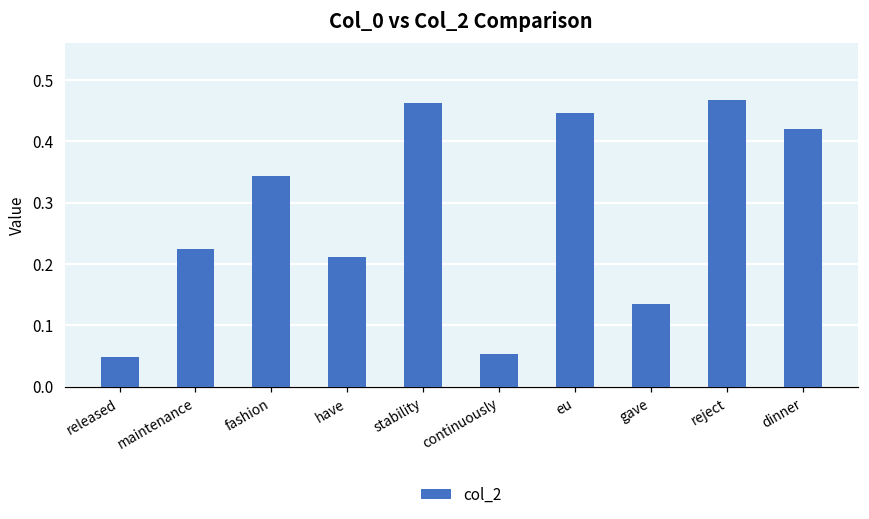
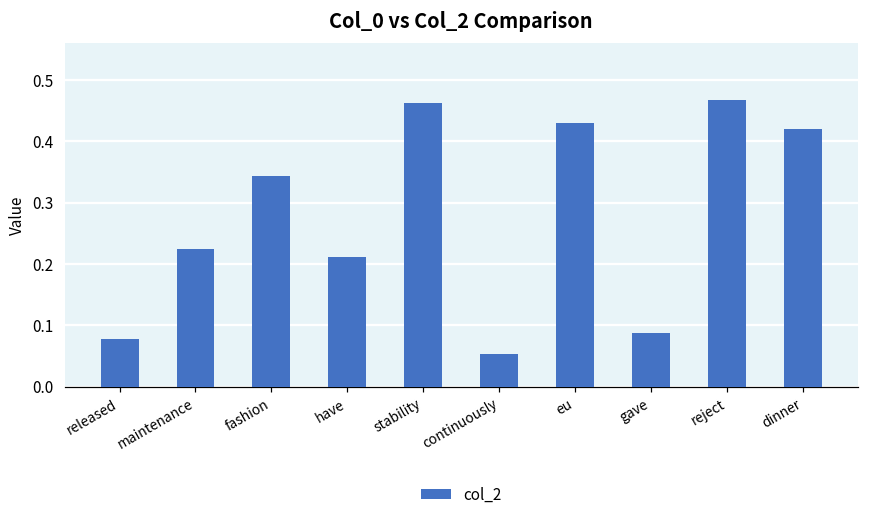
released: 0.05 -> 0.08
eu: 0.45 -> 0.43
gave: 0.14 -> 0.09
